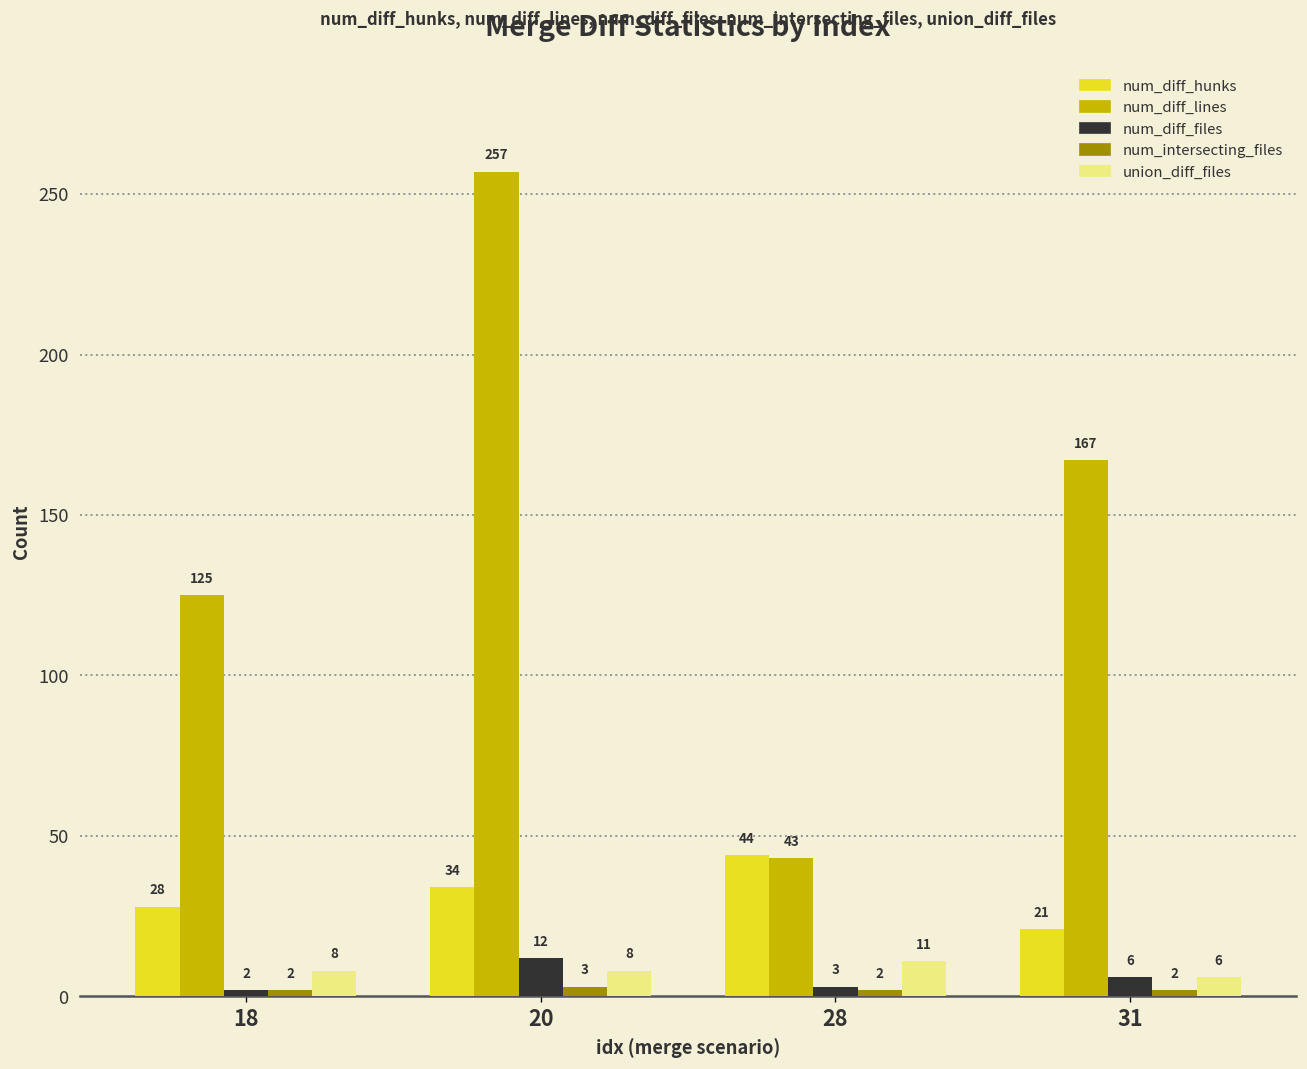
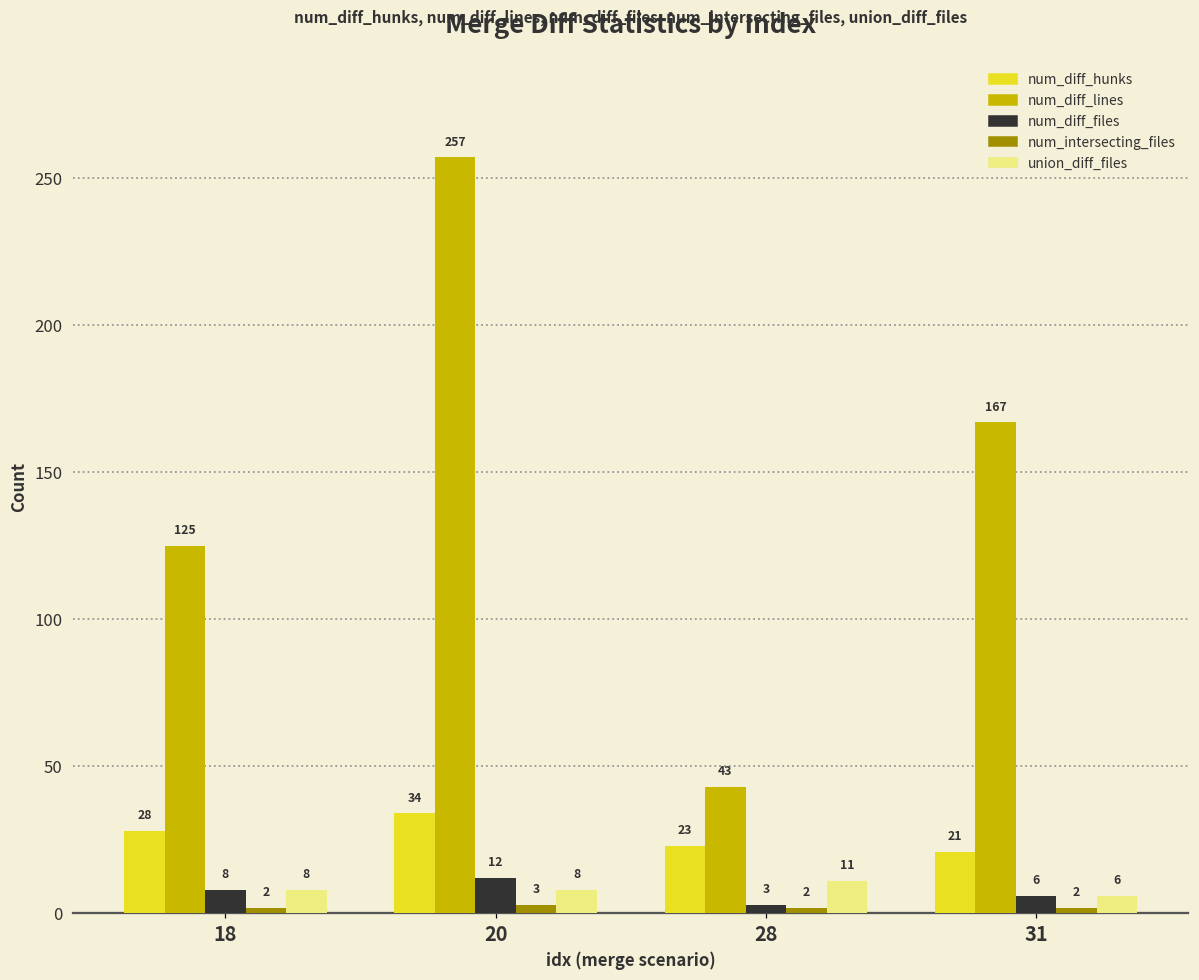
num_diff_files, 18: 2 -> 8
num_diff_hunks, 28: 44 -> 23
